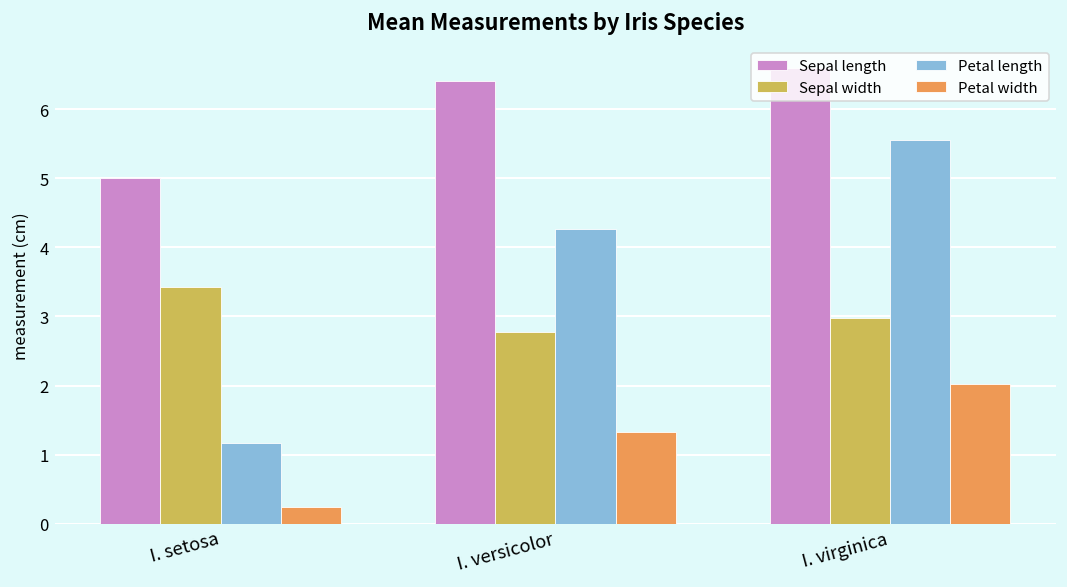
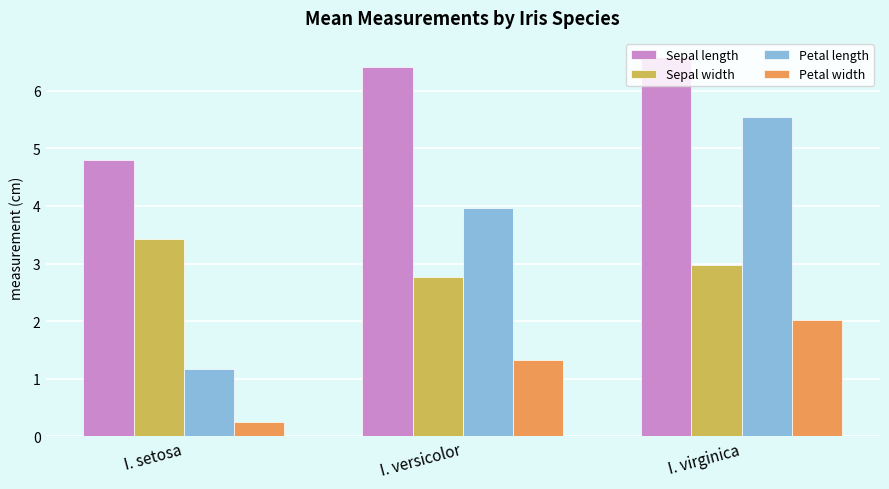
Sepal length, I. setosa: 5.0 -> 4.8
Petal length, I. versicolor: 4.3 -> 4.0
